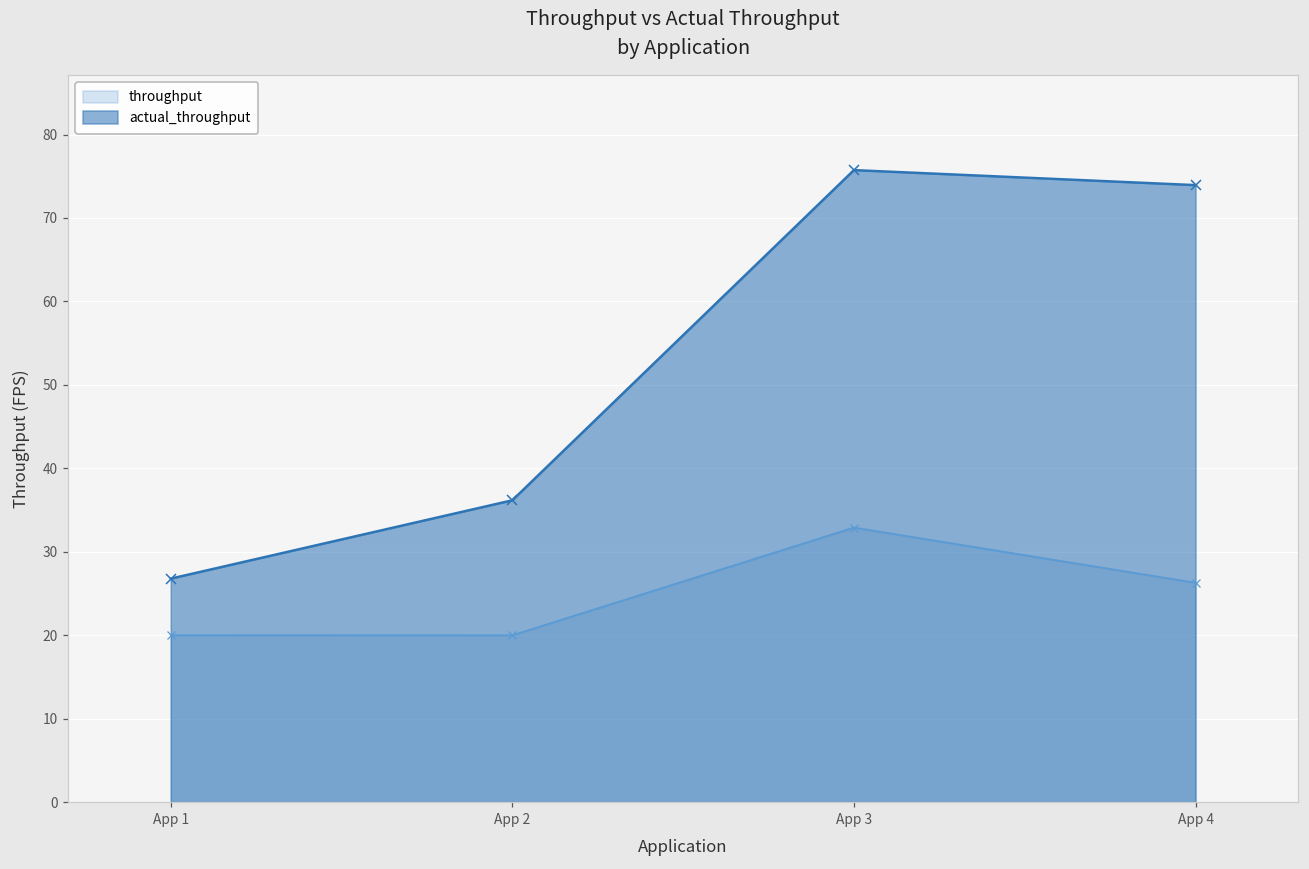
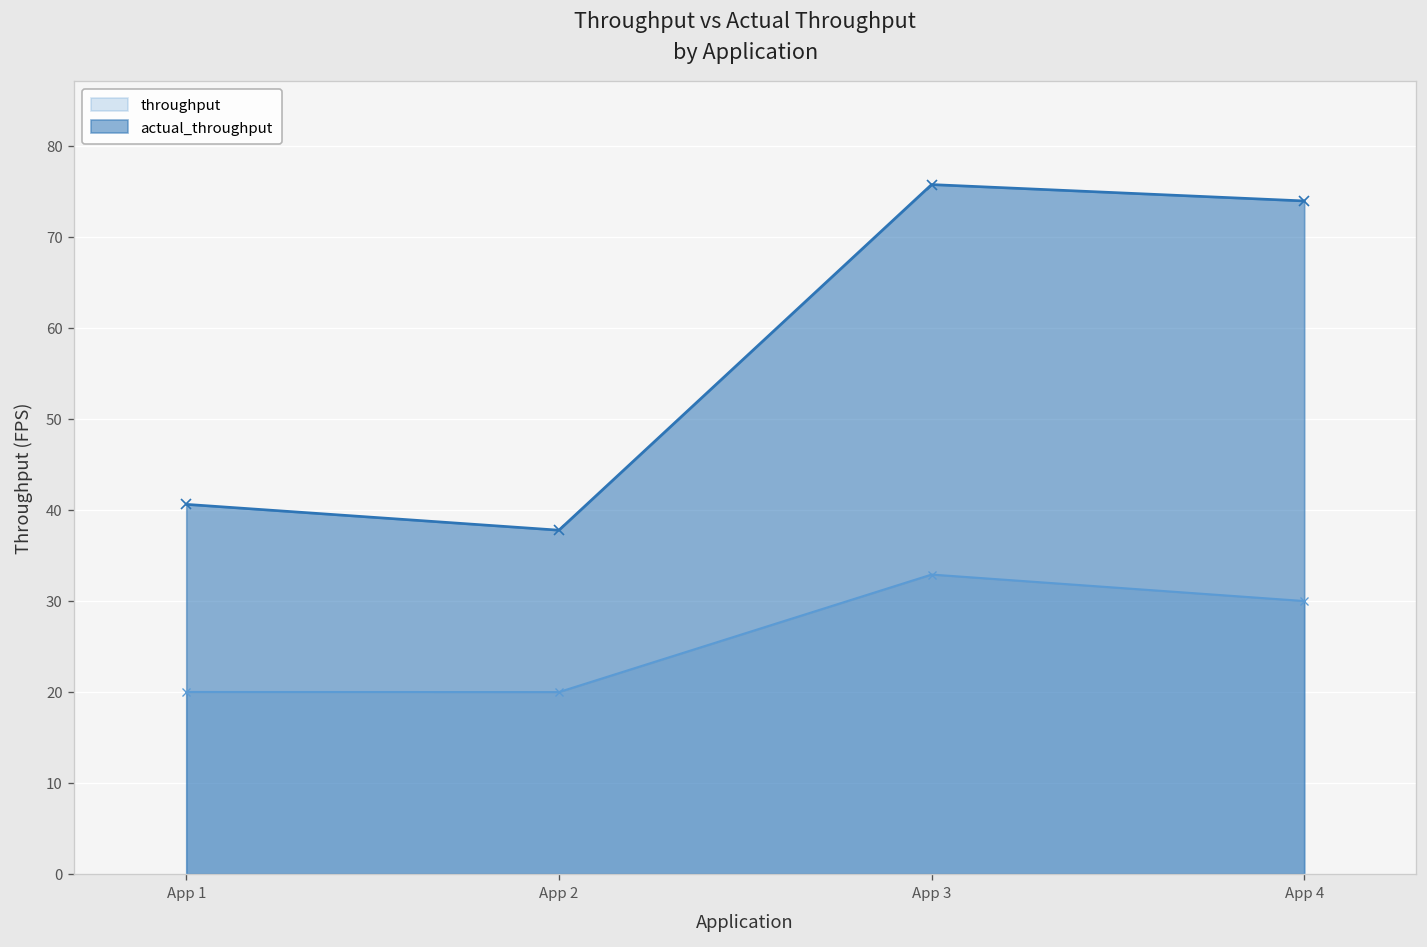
actual_throughput, App 1: 27 -> 41
actual_throughput, App 2: 36 -> 38
throughput, App 4: 26 -> 30
